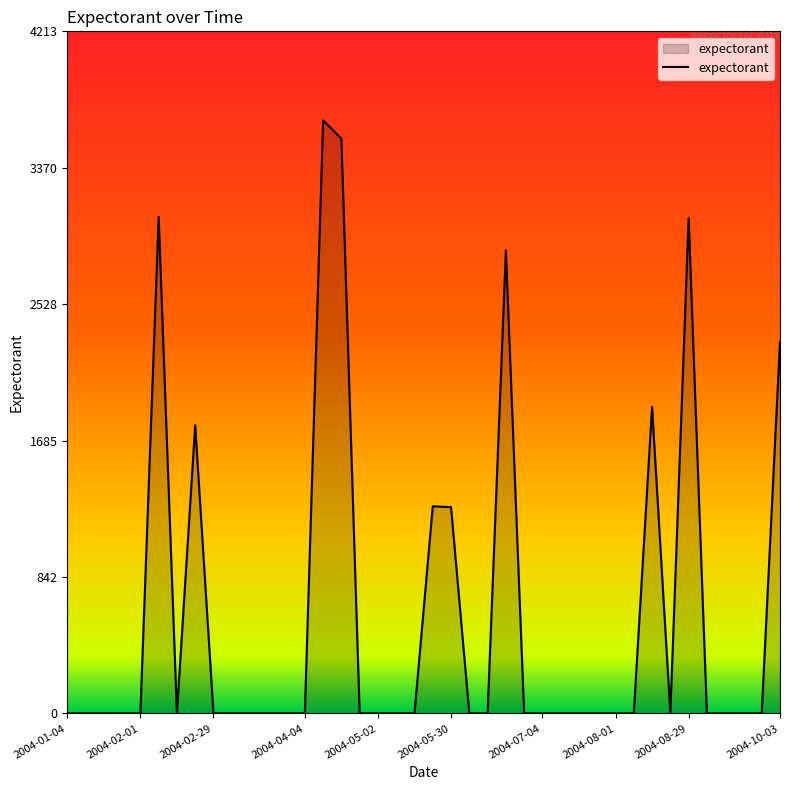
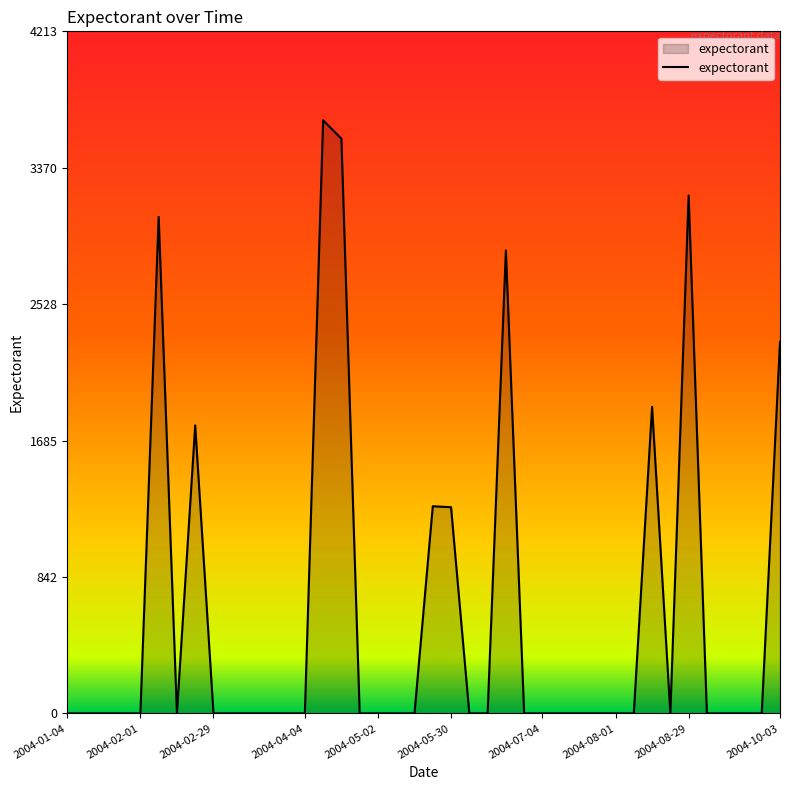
2004-08-29: 3060 -> 3200
